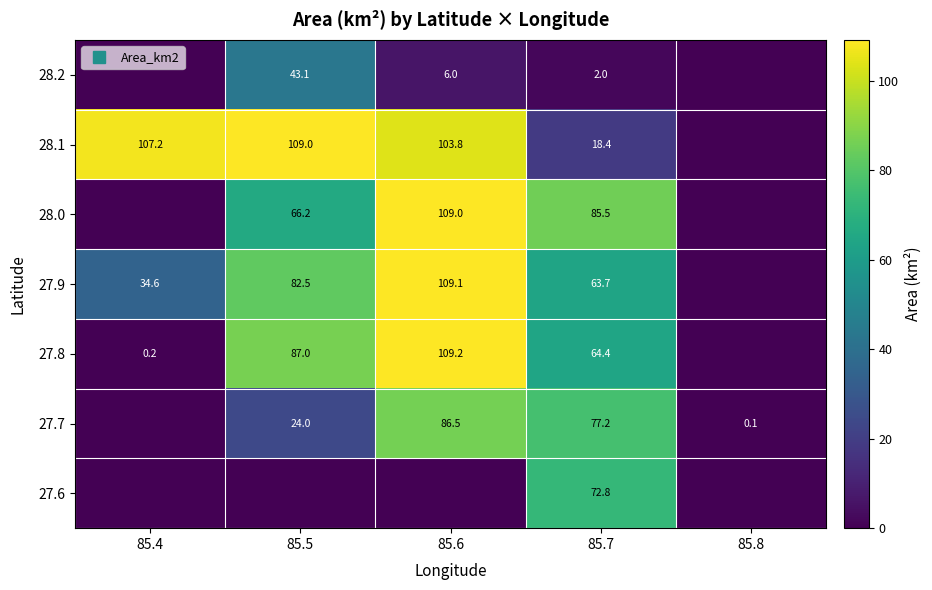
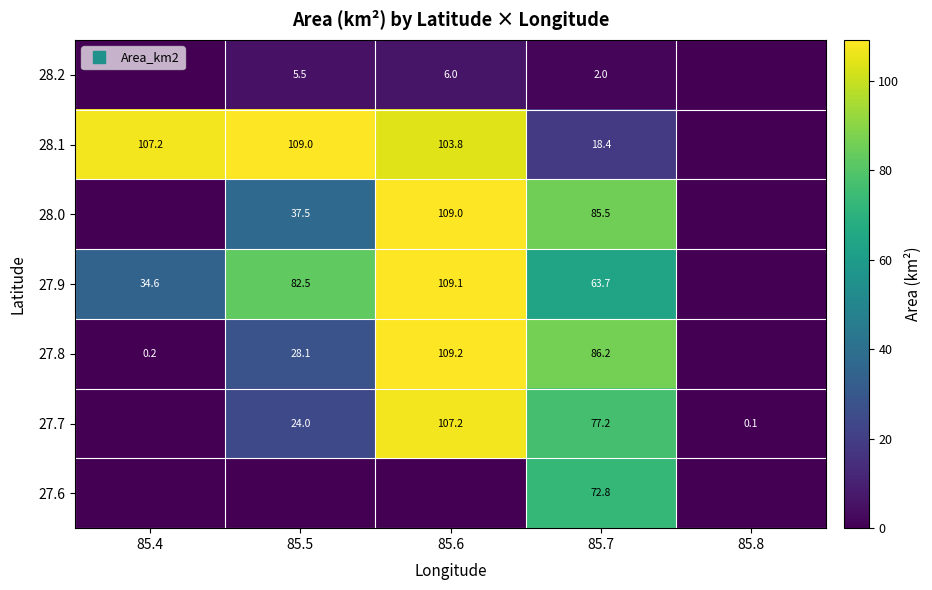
28.2, 85.5: 43.1 -> 5.5
28.0, 85.5: 66.2 -> 37.5
27.8, 85.5: 87.0 -> 28.1
27.8, 85.7: 64.4 -> 86.2
27.7, 85.6: 86.5 -> 107.2
